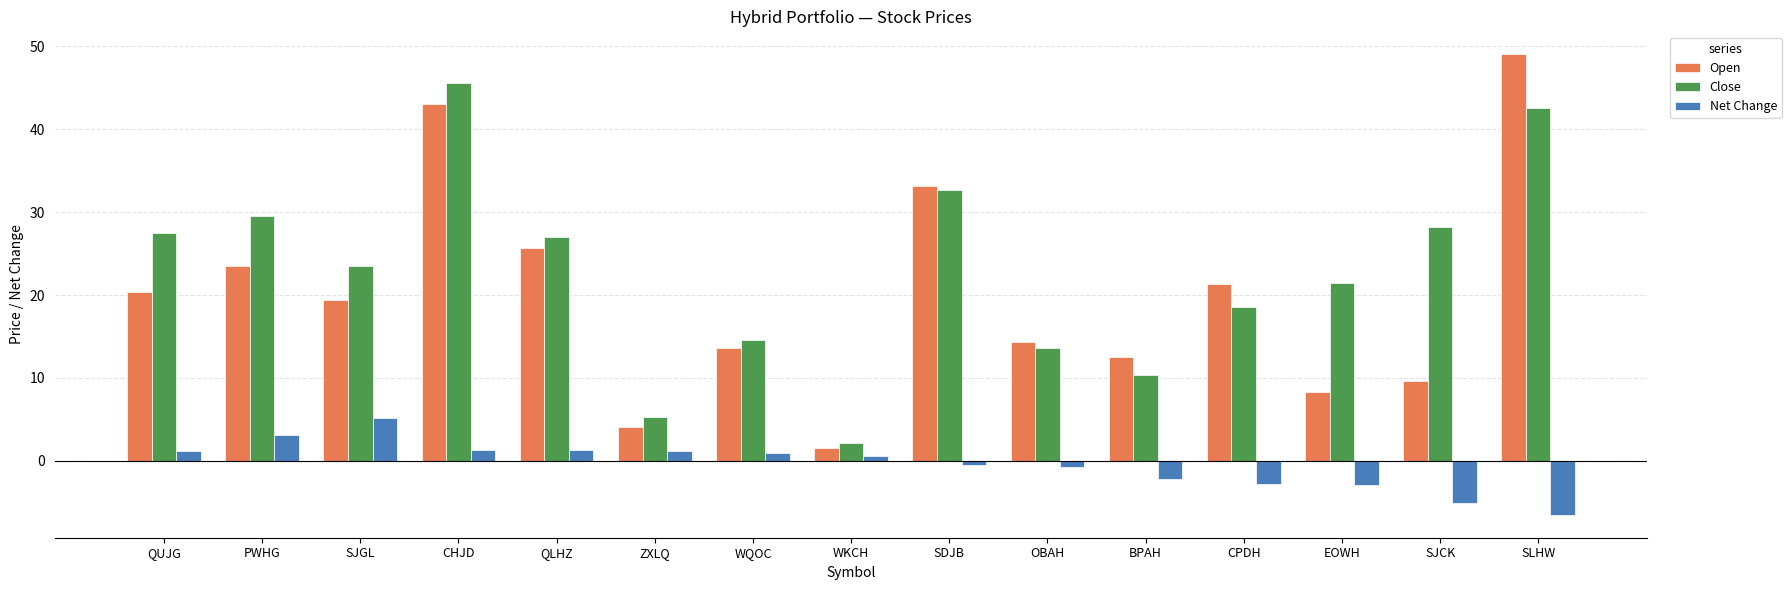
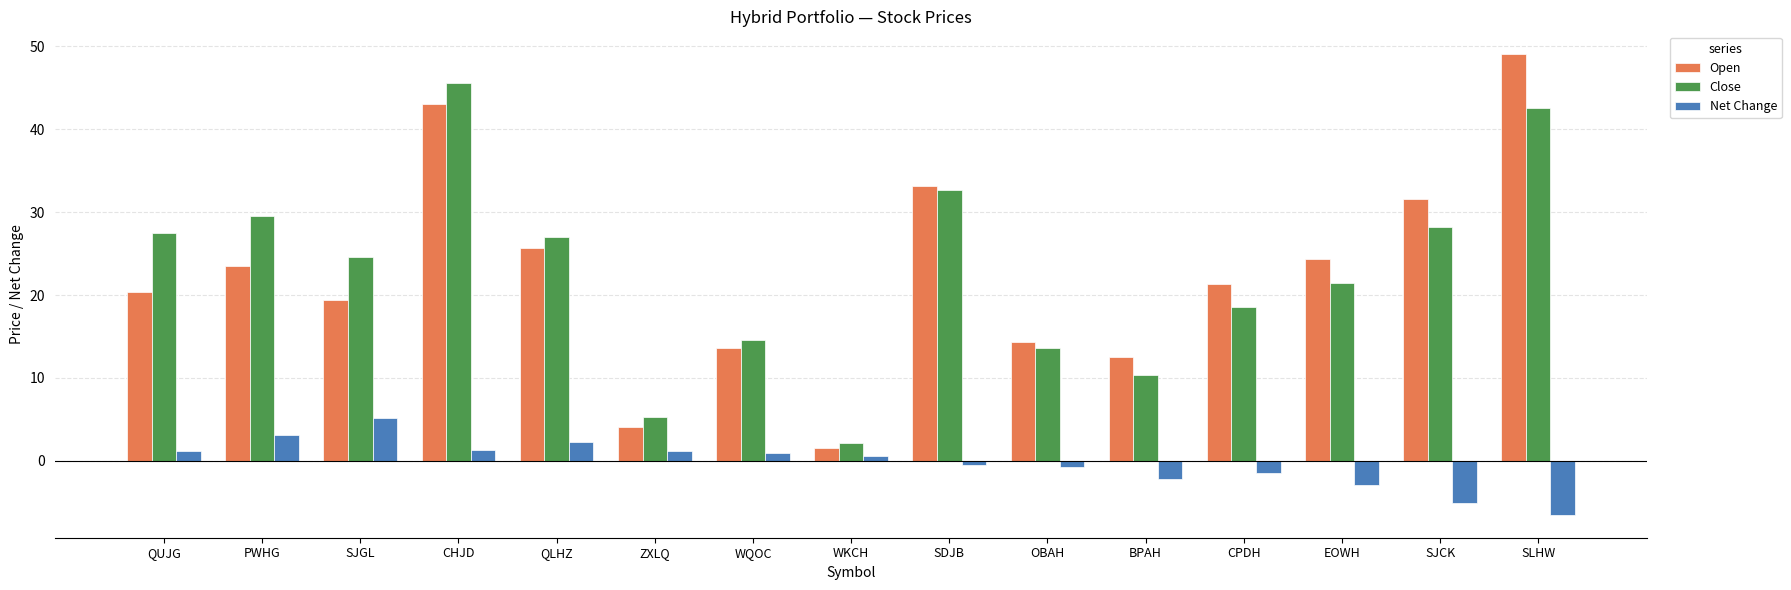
Close, SJGL: 24 -> 25
Net Change, QLHZ: 1 -> 2
Net Change, CPDH: -3 -> -1
Open, EOWH: 8 -> 24
Open, SJCK: 10 -> 32
